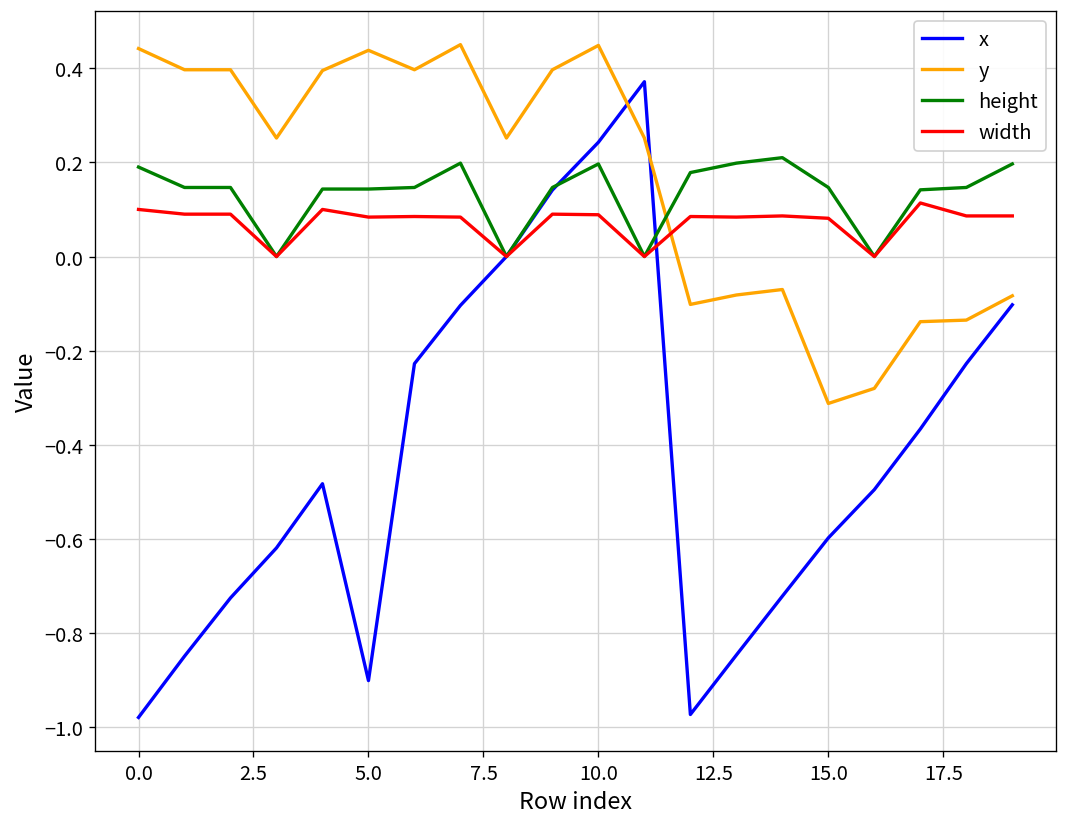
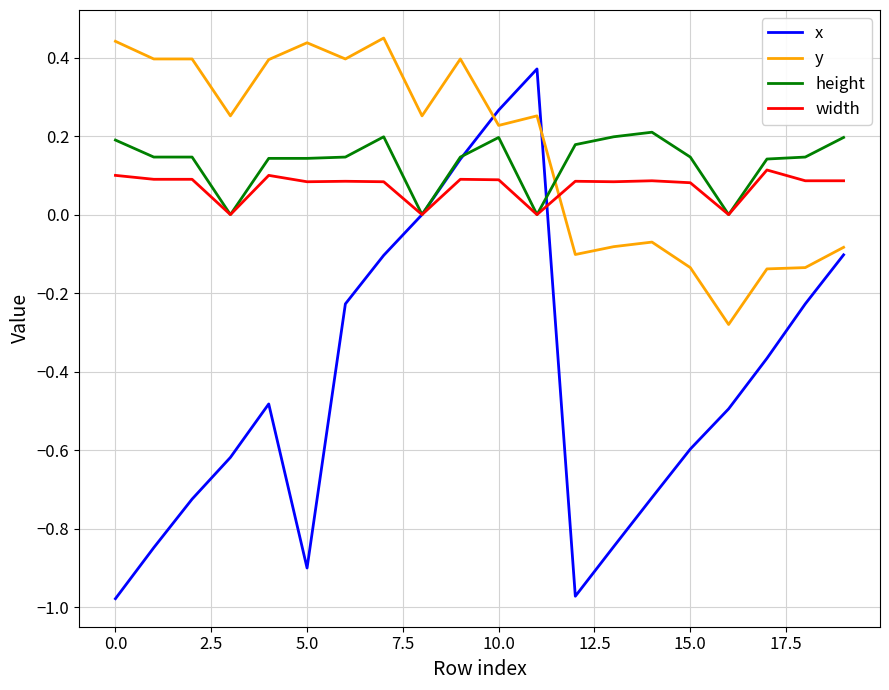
x, 10.0: 0.24 -> 0.27
y, 10.0: 0.45 -> 0.23
y, 15.0: -0.31 -> -0.14
